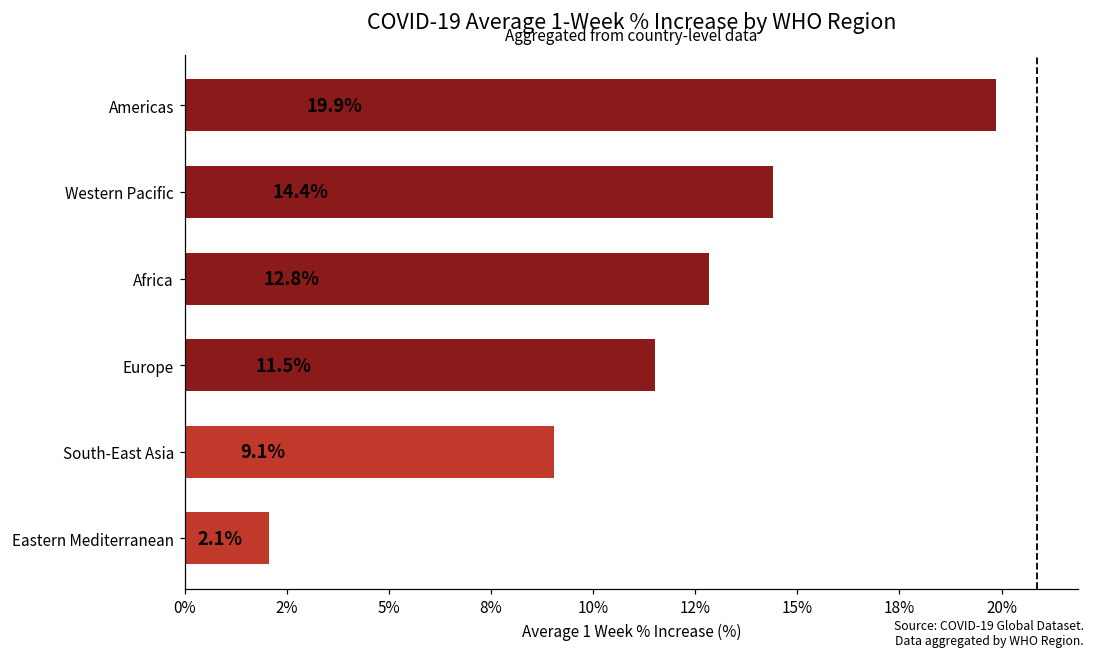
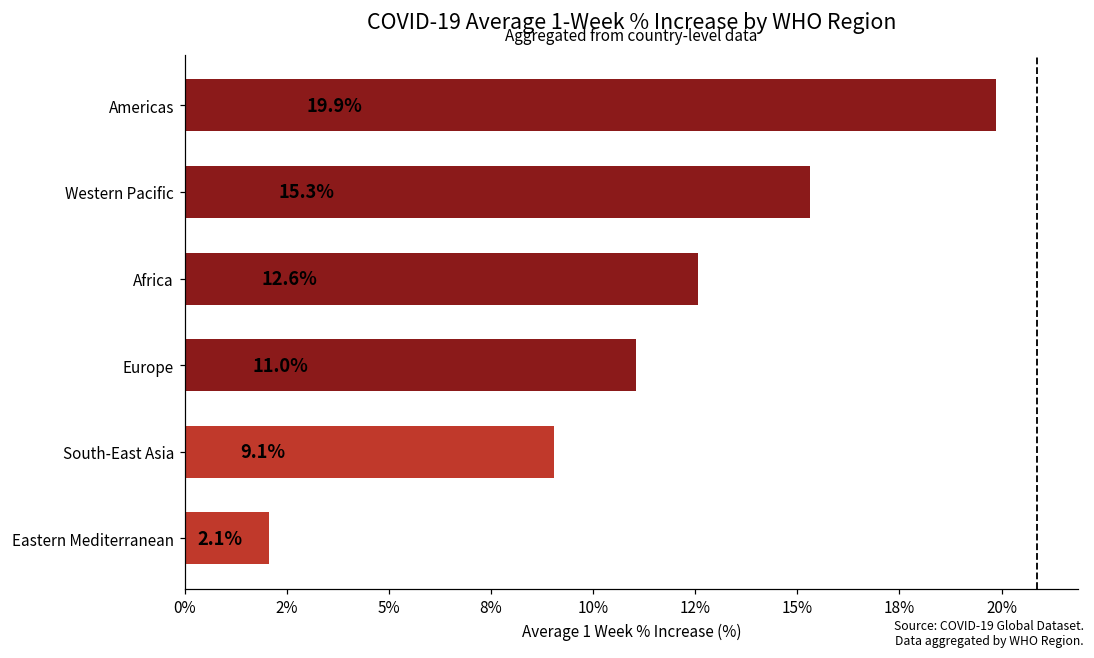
Western Pacific: 14.4% -> 15.3%
Africa: 12.8% -> 12.6%
Europe: 11.5% -> 11.0%
